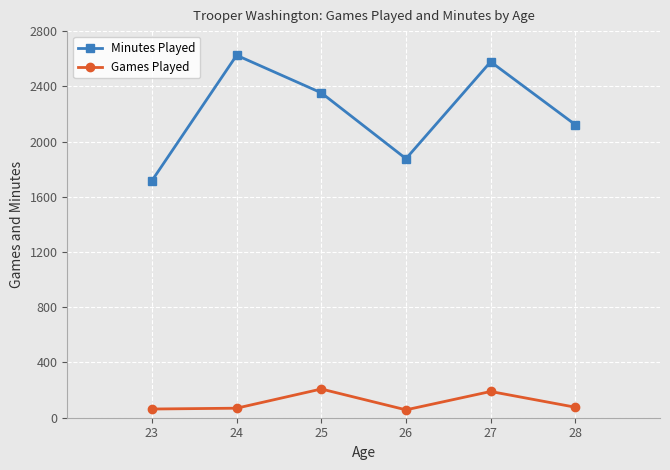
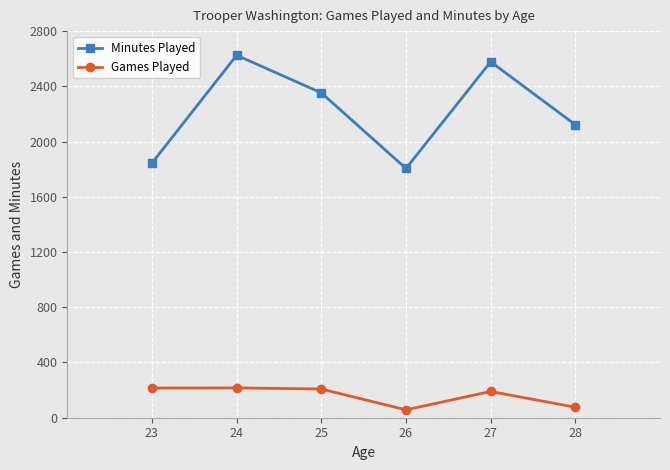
Minutes Played, 23: 1720 -> 1840
Games Played, 23: 60 -> 220
Games Played, 24: 70 -> 220
Minutes Played, 26: 1880 -> 1810
